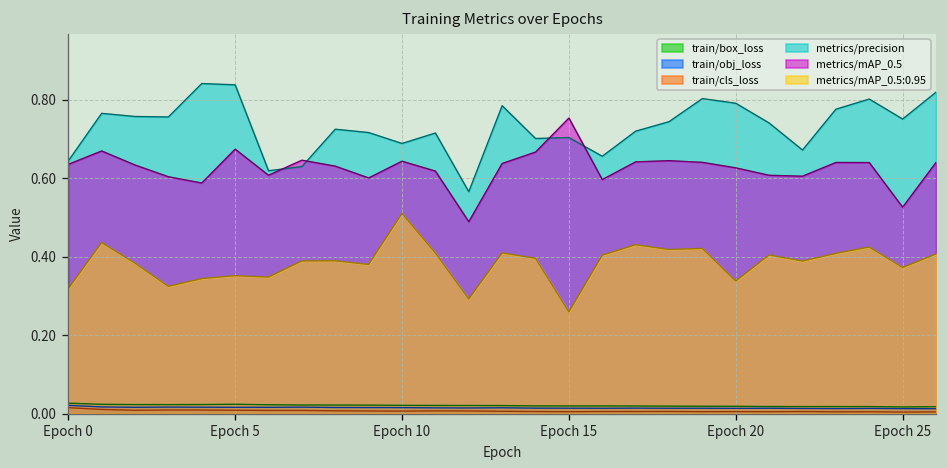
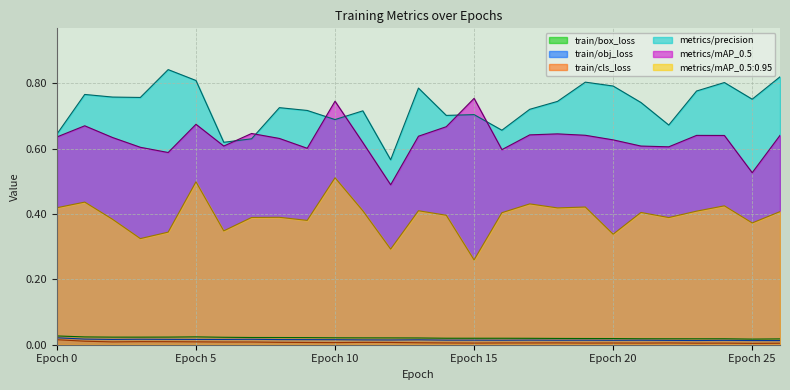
metrics/mAP_0.5:0.95, Epoch 0: 0.32 -> 0.42
metrics/precision, Epoch 5: 0.84 -> 0.81
metrics/mAP_0.5:0.95, Epoch 5: 0.35 -> 0.50
metrics/mAP_0.5, Epoch 10: 0.64 -> 0.74
